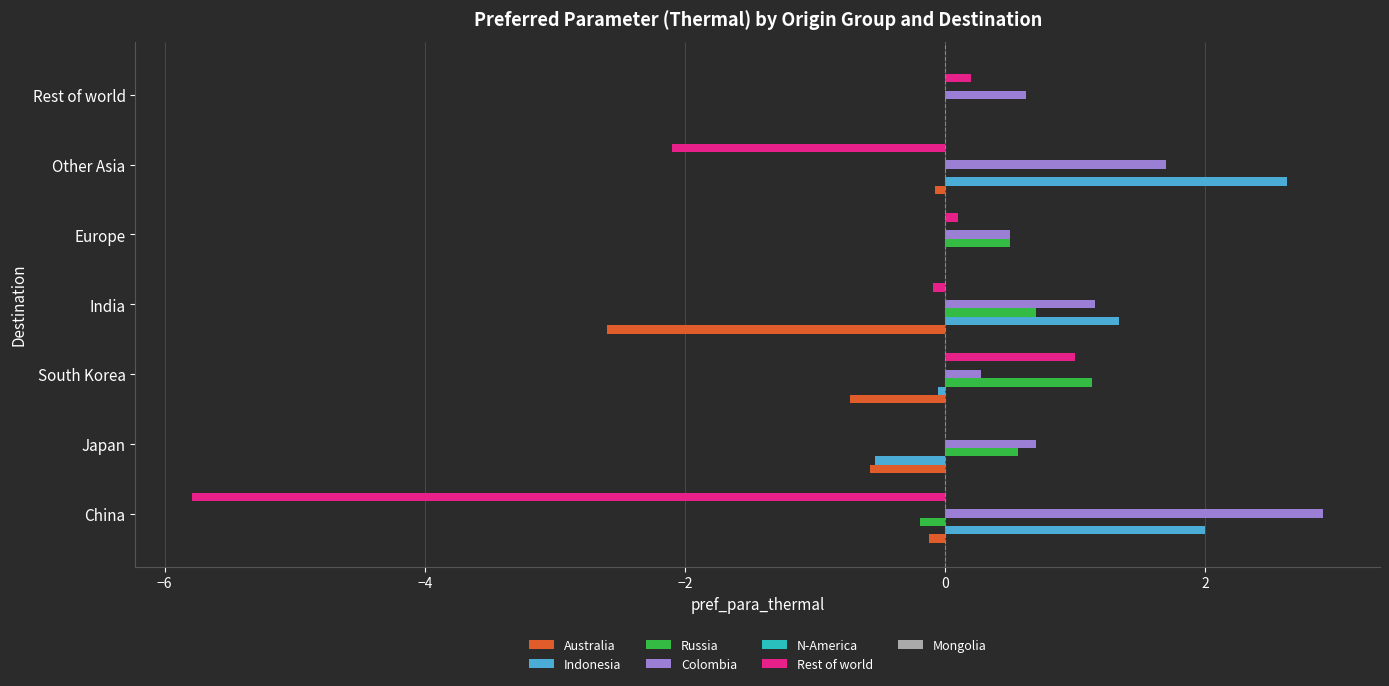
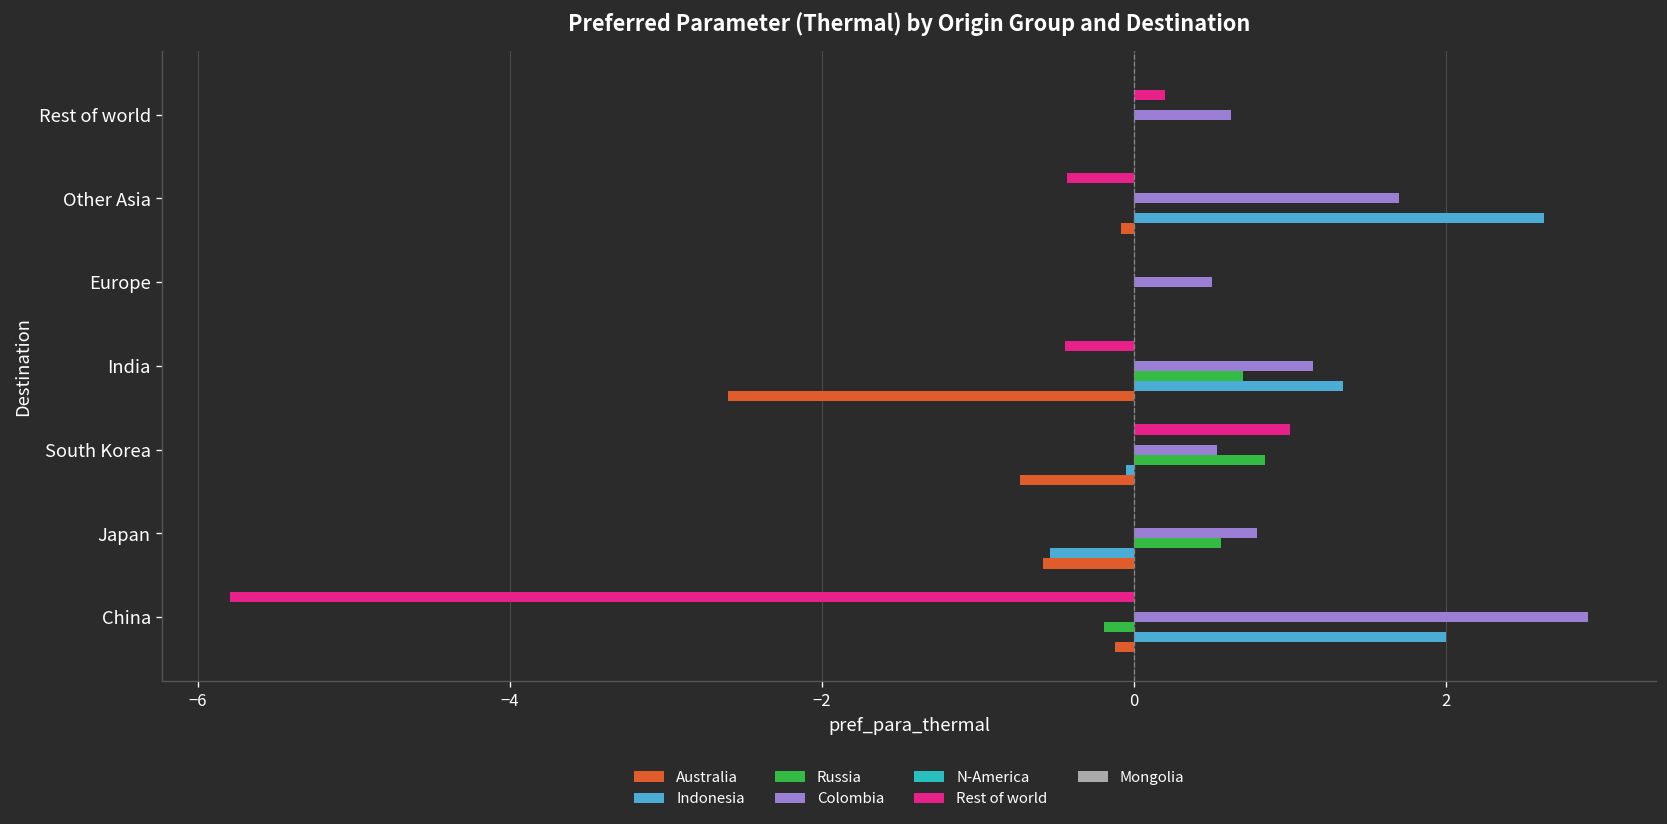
Rest of world, Other Asia: -2.10 -> -0.43
Rest of world, Europe: 0.1 -> 0.0
Russia, Europe: 0.5 -> 0.0
Rest of world, India: -0.09 -> -0.44
Colombia, South Korea: 0.28 -> 0.53
Russia, South Korea: 1.13 -> 0.84
Colombia, Japan: 0.70 -> 0.79
